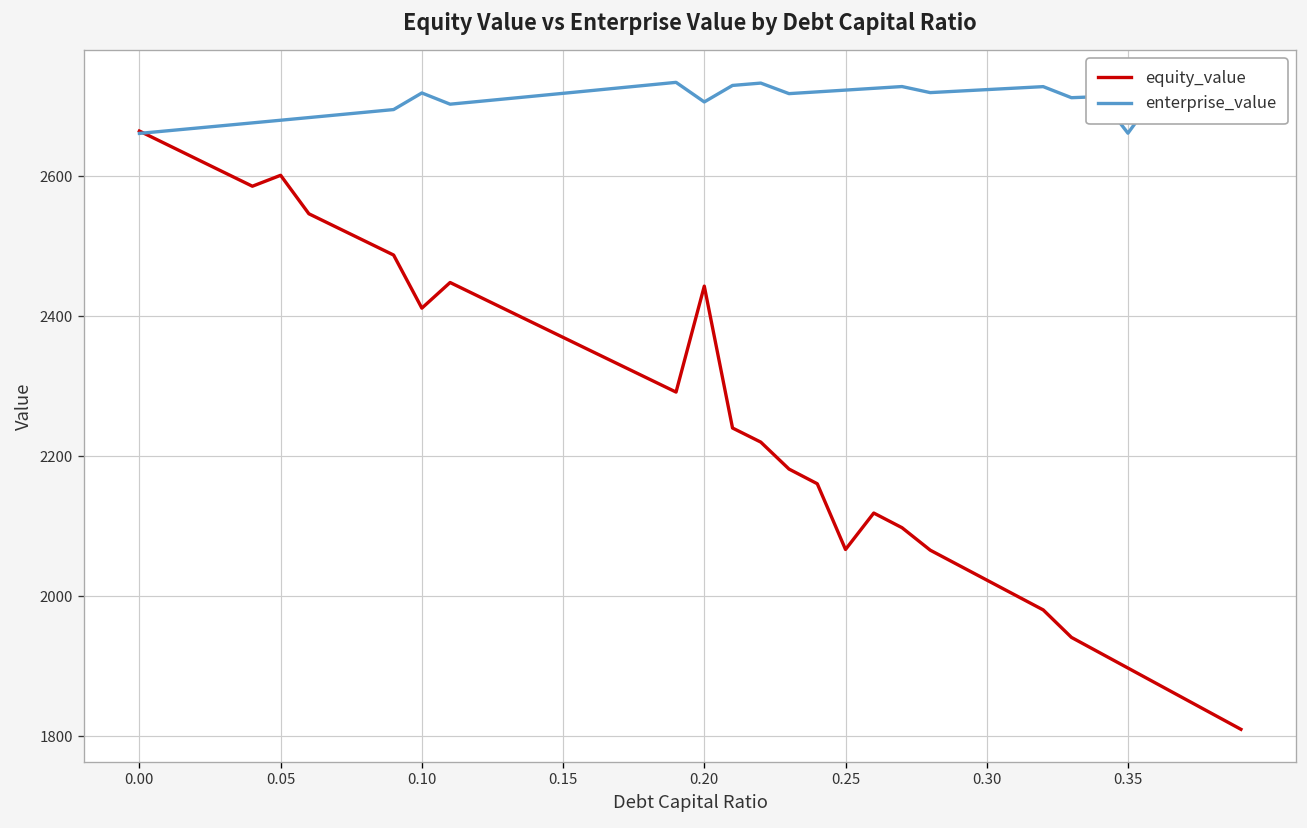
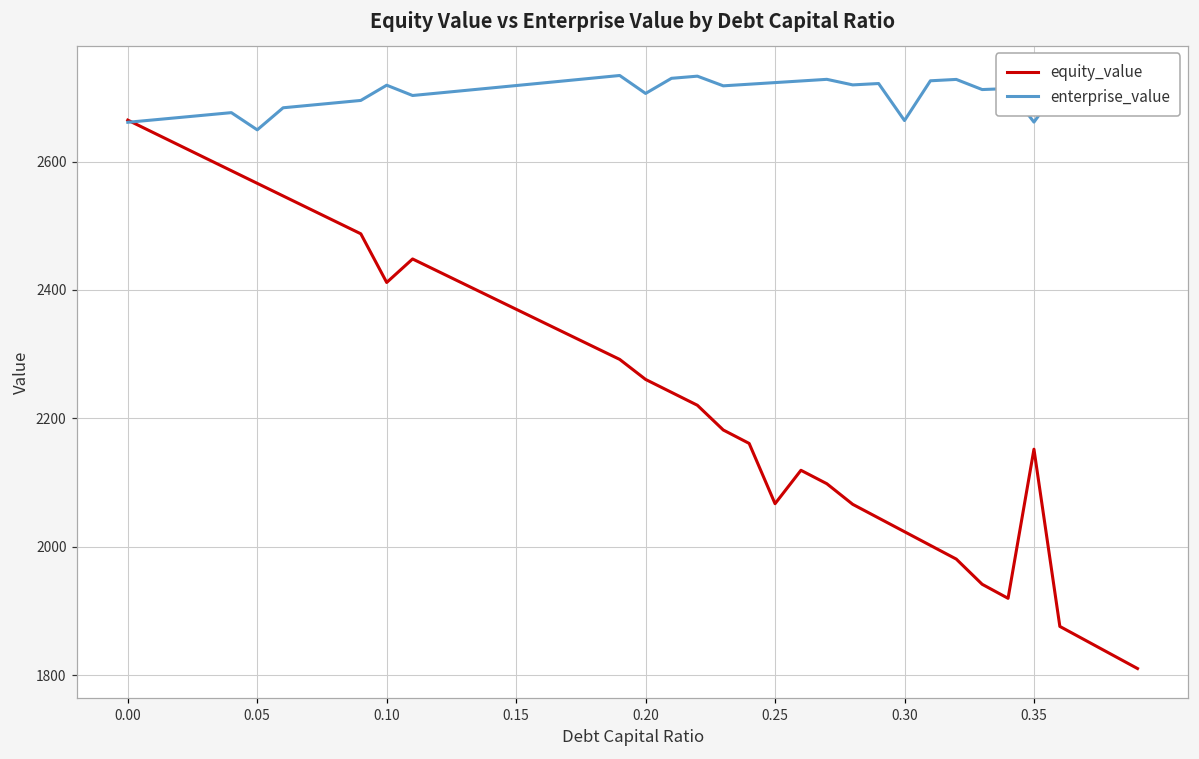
equity_value, 0.05: 2600 -> 2570
enterprise_value, 0.05: 2680 -> 2650
equity_value, 0.20: 2440 -> 2260
enterprise_value, 0.30: 2720 -> 2660
equity_value, 0.35: 1900 -> 2150
